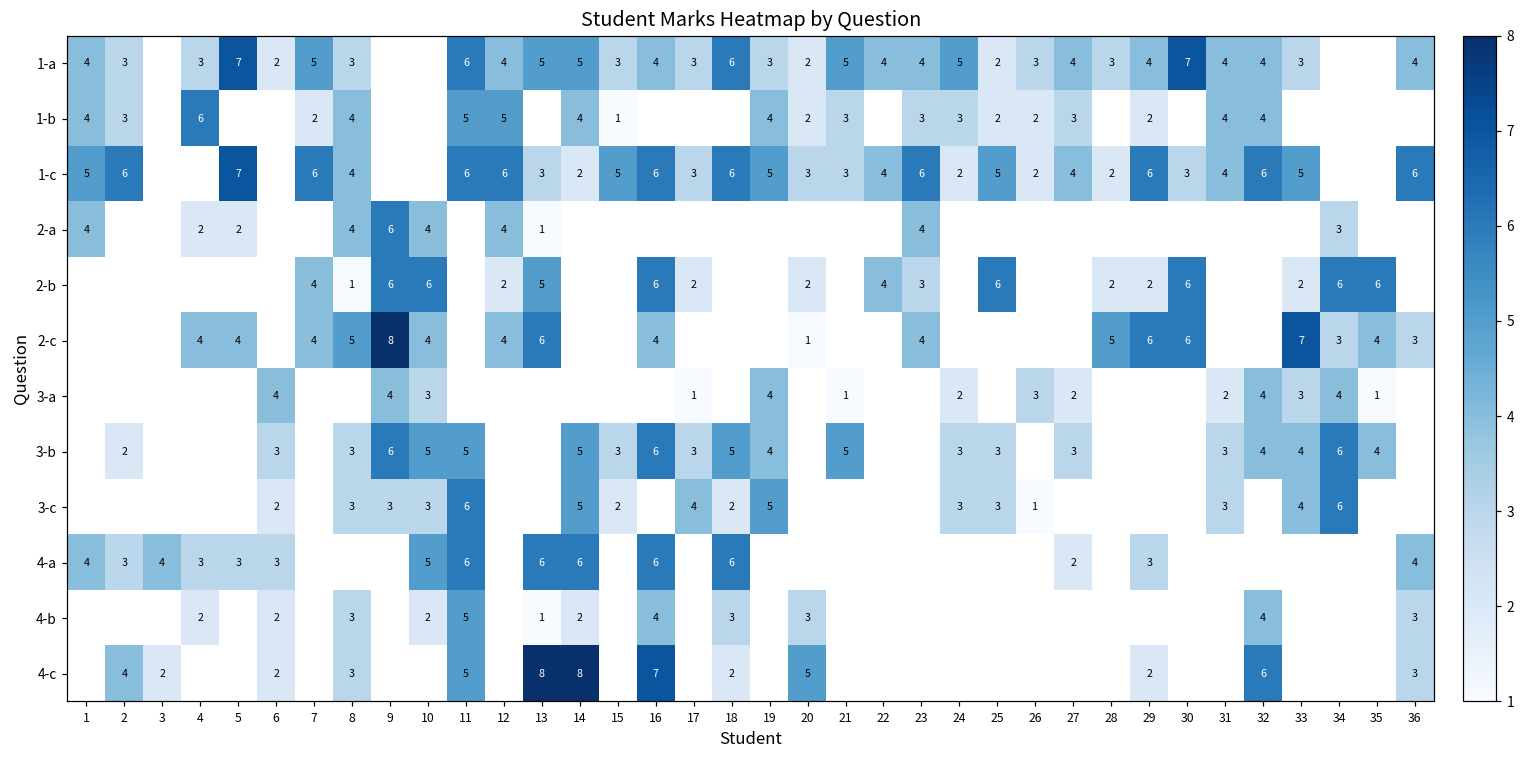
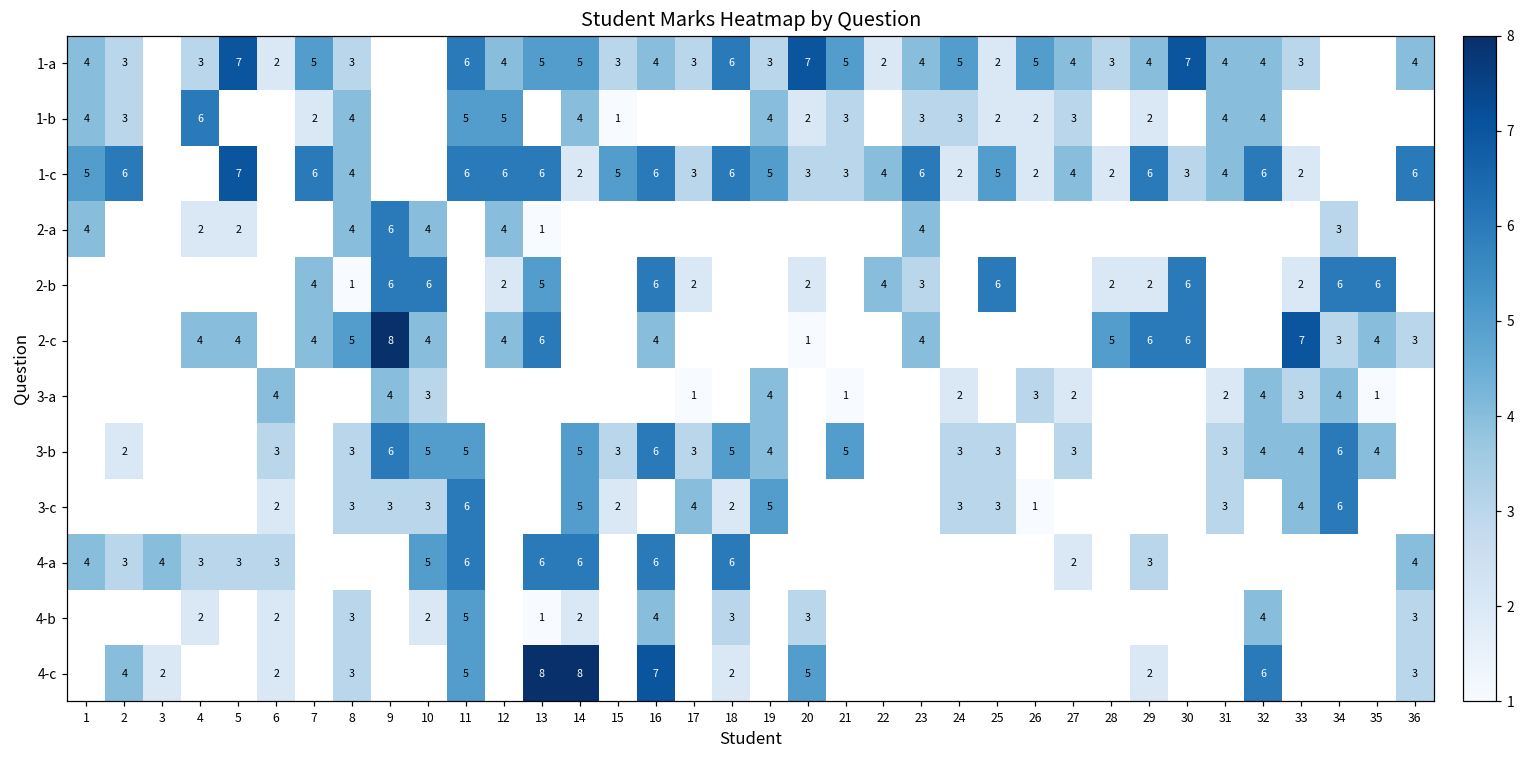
1-a, 20: 2 -> 7
1-a, 22: 4 -> 2
1-a, 26: 3 -> 5
1-c, 13: 3 -> 6
1-c, 33: 5 -> 2
